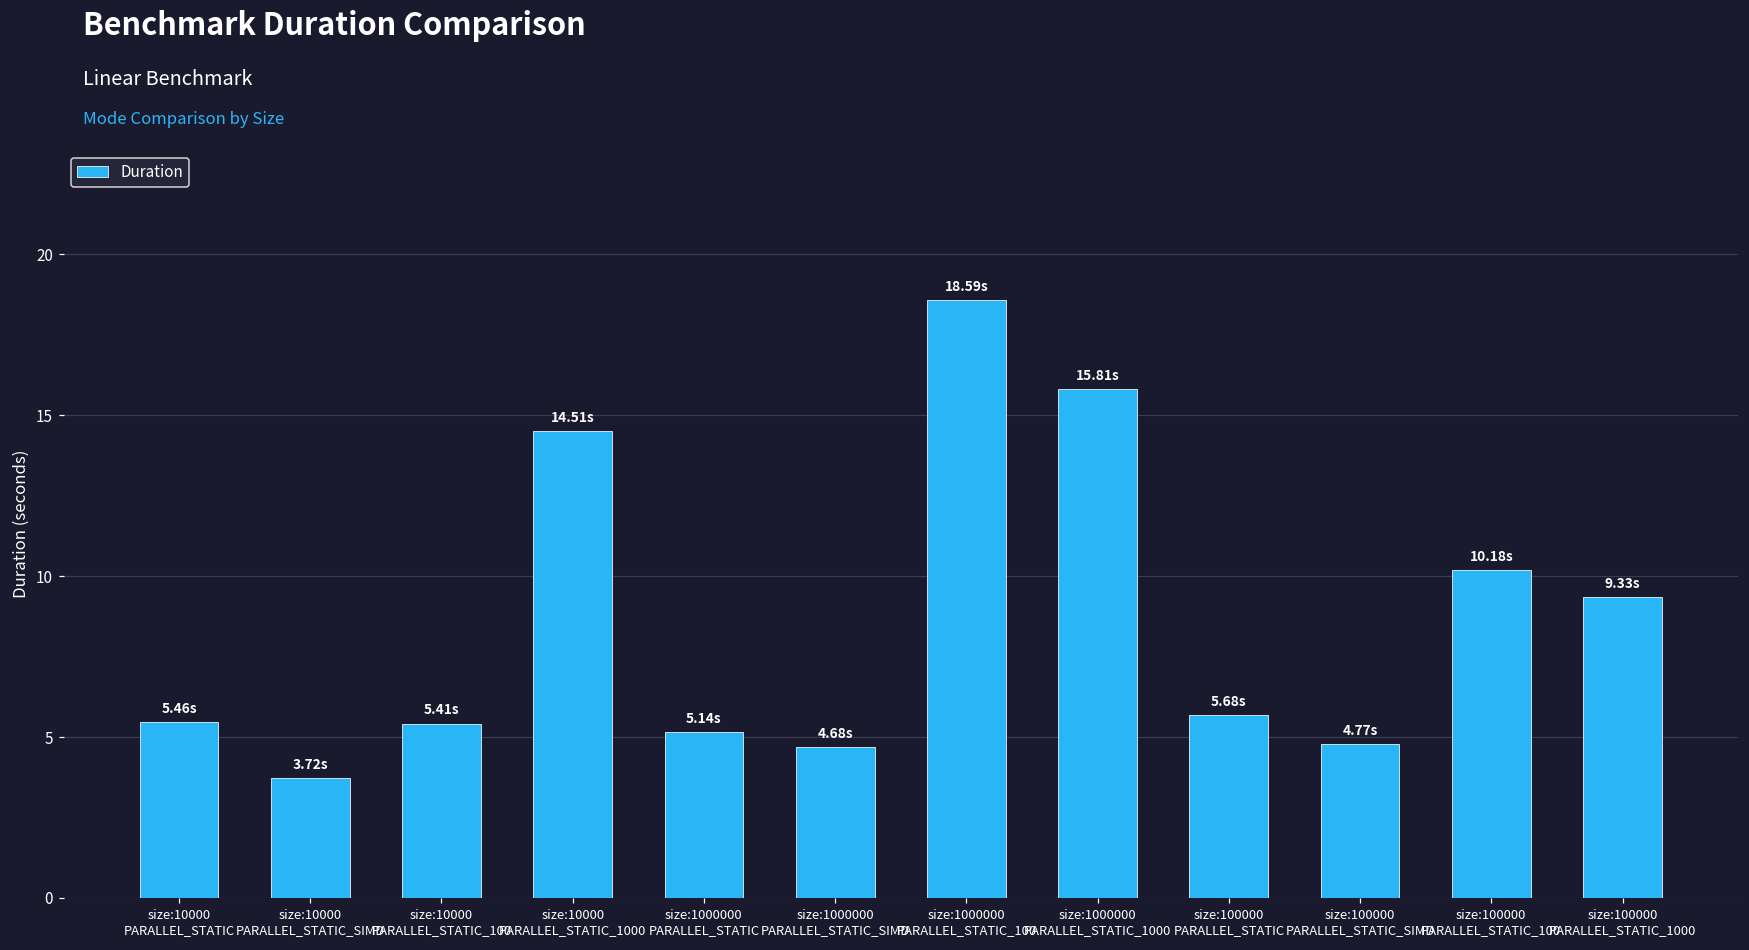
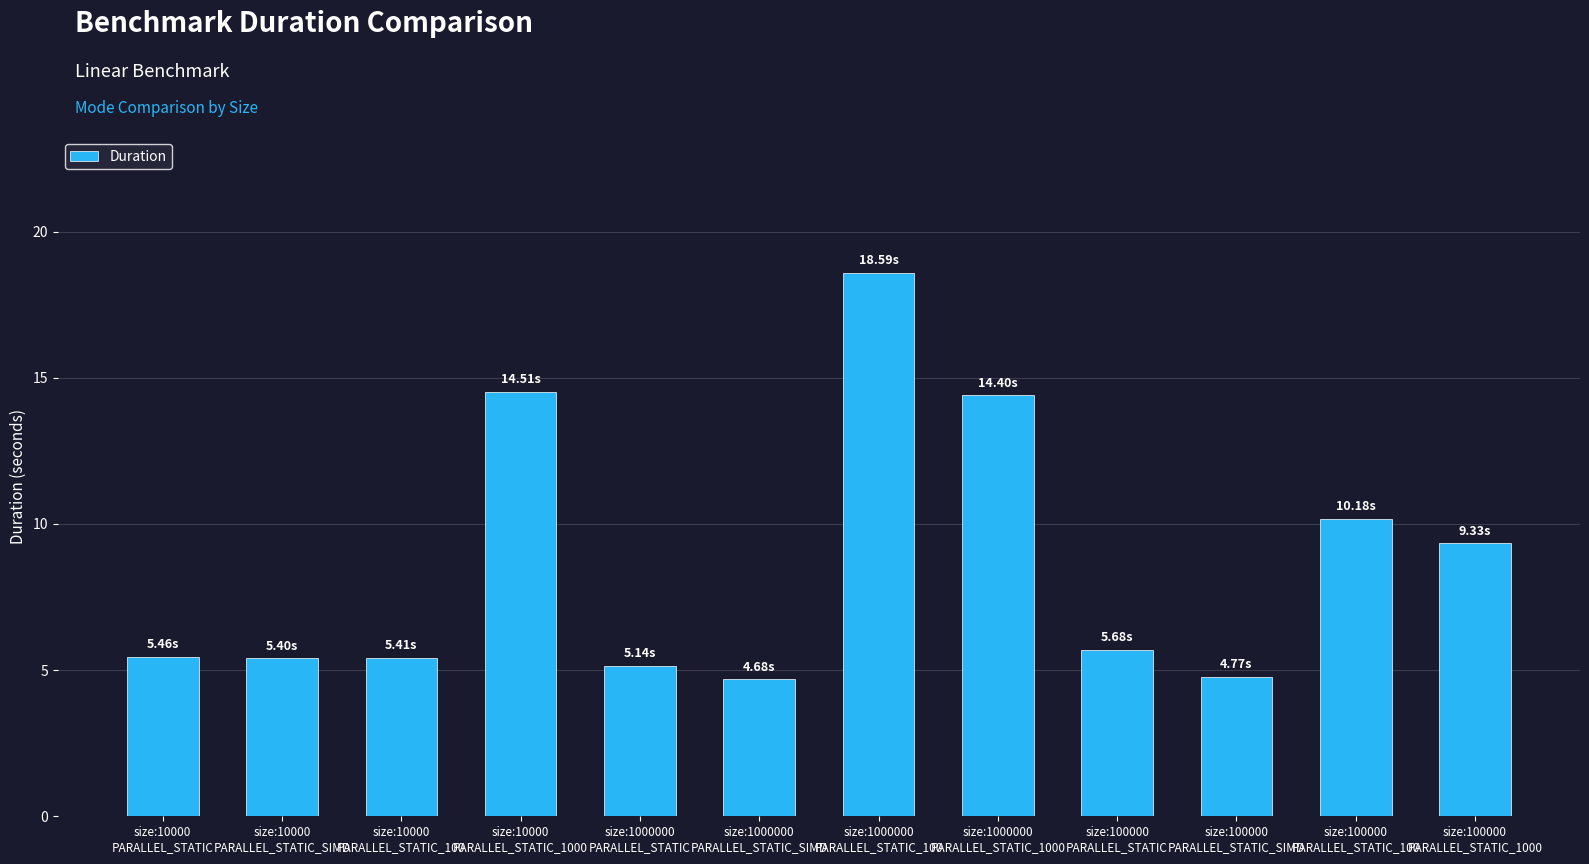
size:10000 PARALLEL_STATIC_SIMD: 3.72s -> 5.40s
size:1000000 PARALLEL_STATIC_1000: 15.81s -> 14.40s
